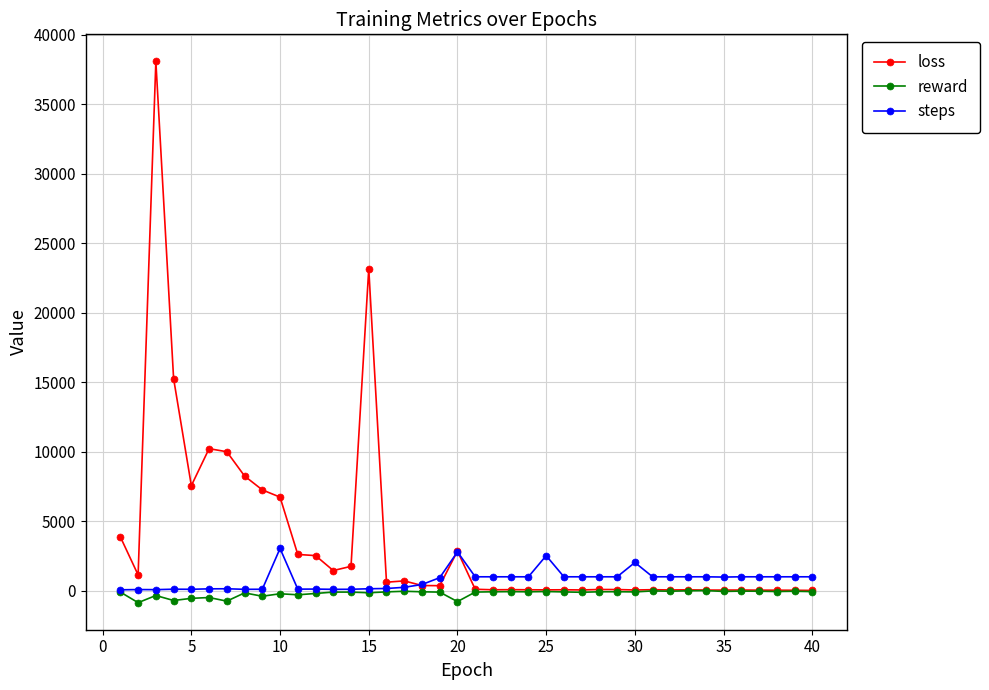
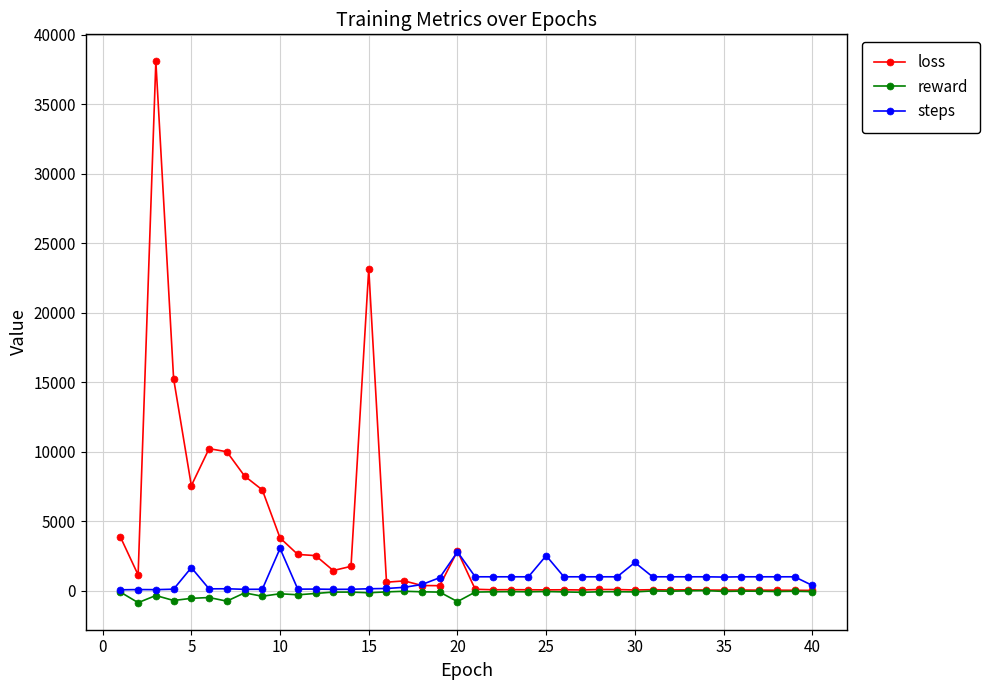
steps, 5: 100 -> 1700
loss, 10: 6700 -> 3800
steps, 40: 1000 -> 400
